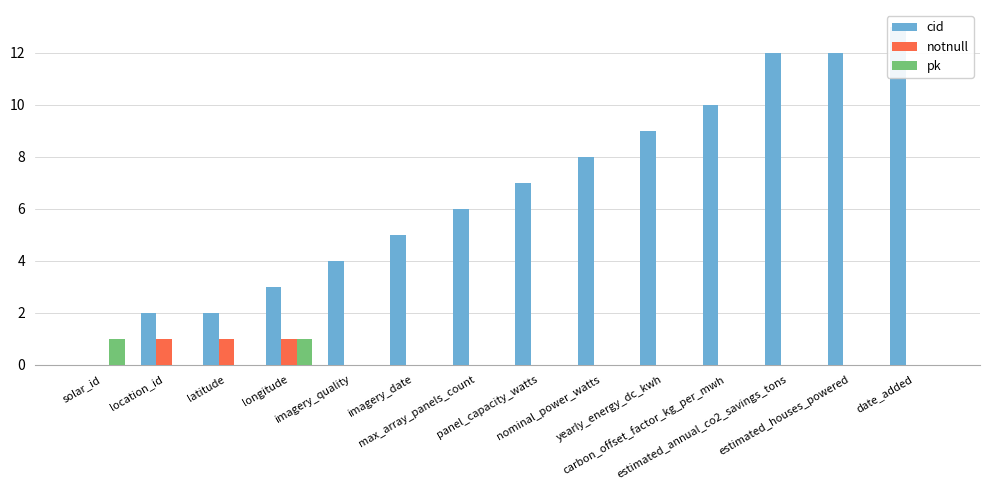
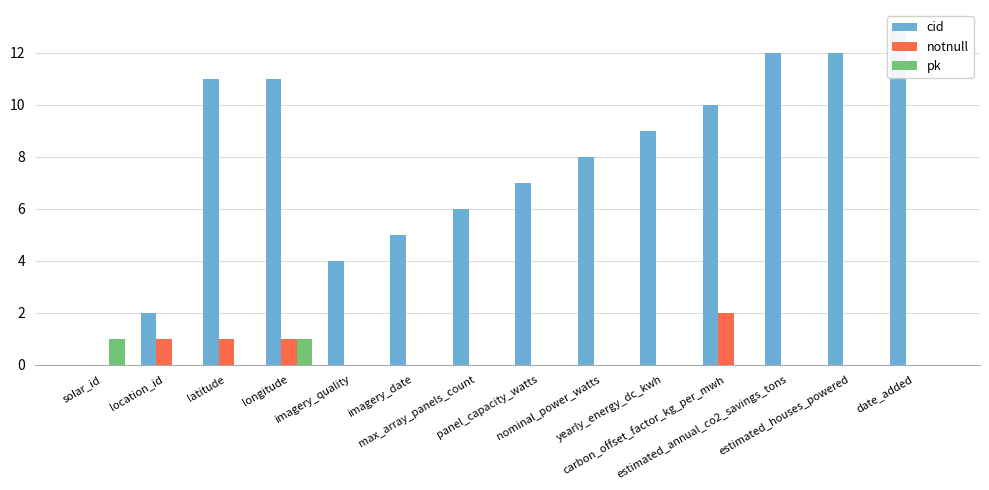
cid, latitude: 2 -> 11
cid, longitude: 3 -> 11
notnull, carbon_offset_factor_kg_per_mwh: 0 -> 2
